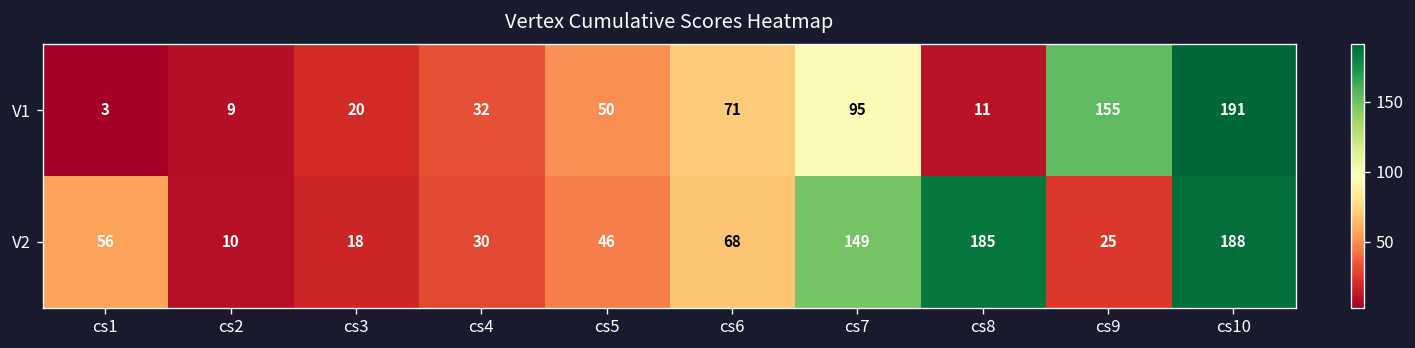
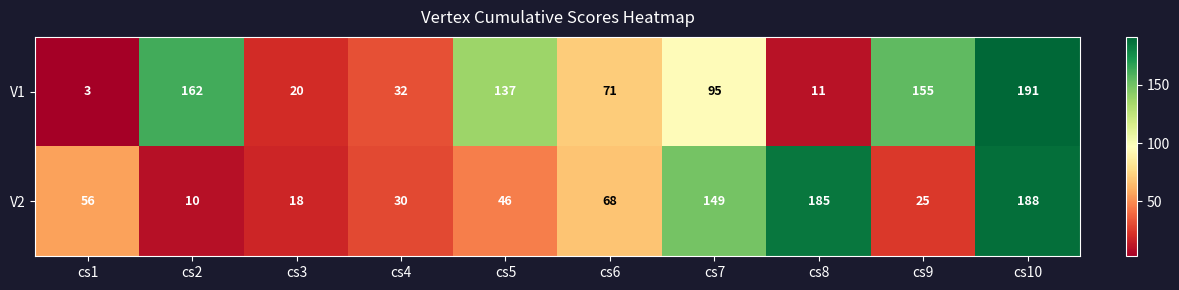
V1, cs2: 9 -> 162
V1, cs5: 50 -> 137
